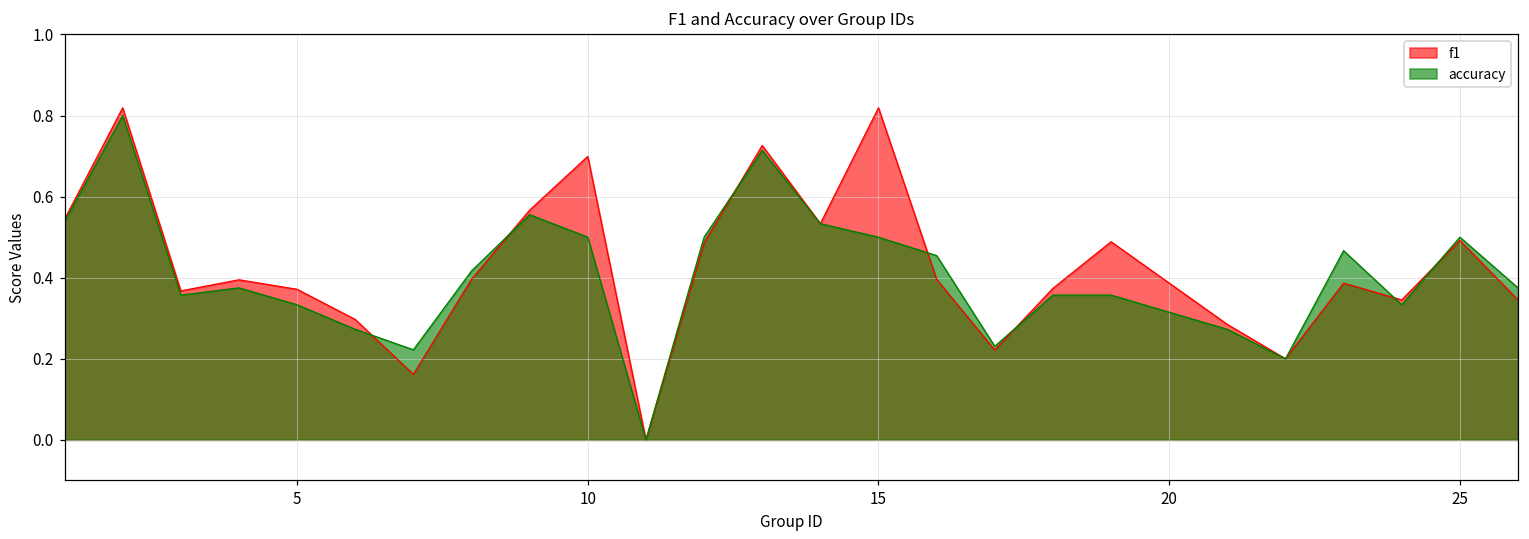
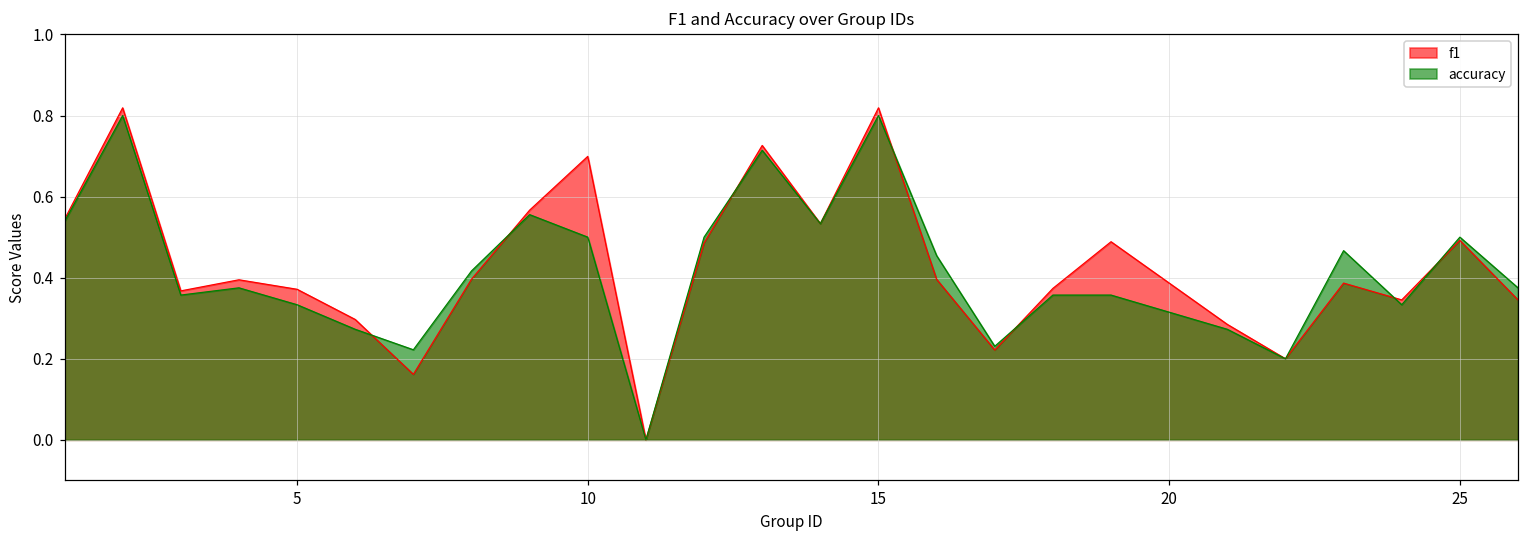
accuracy, 15: 0.5 -> 0.8
